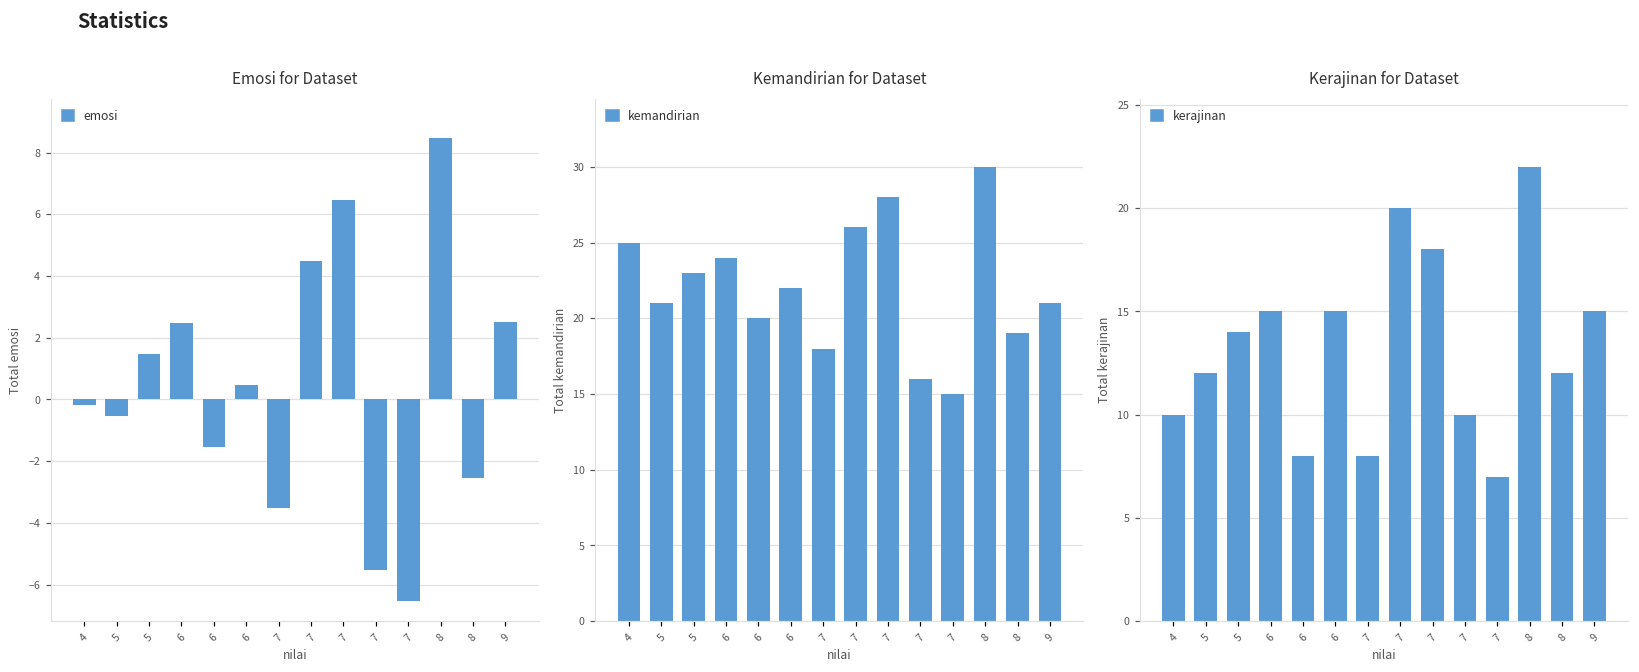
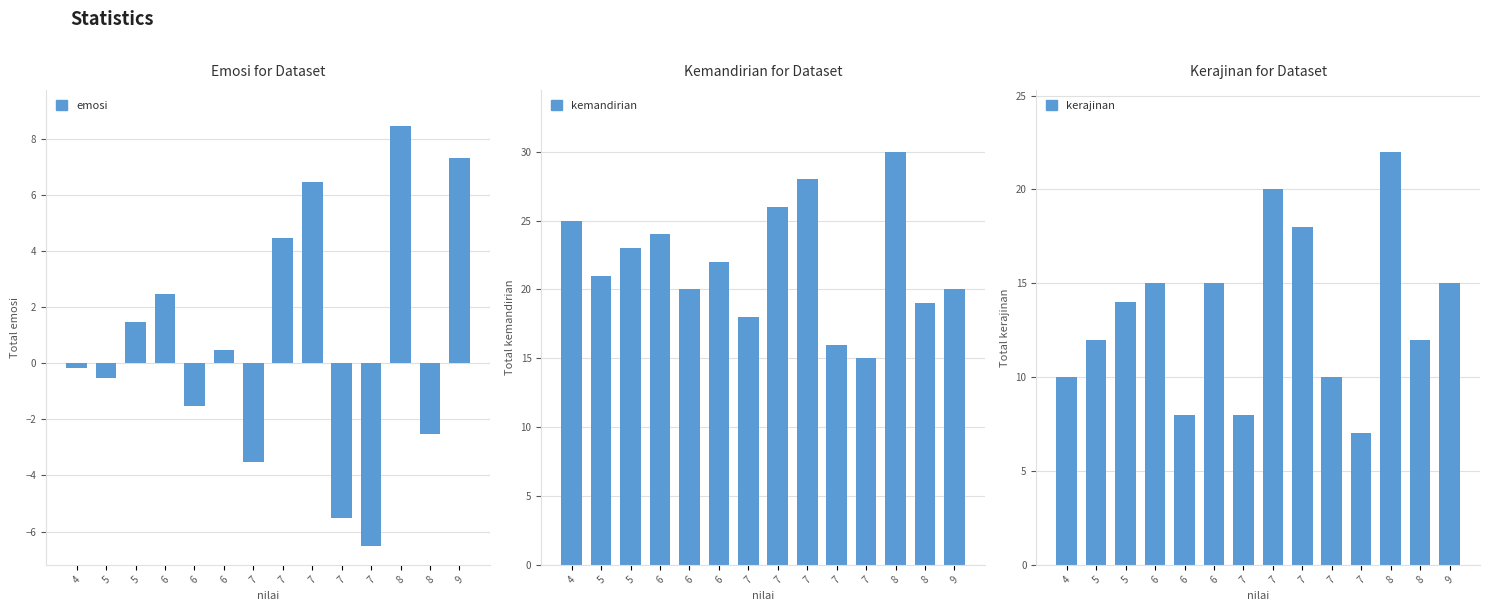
Emosi for Dataset, 9: 2.5 -> 7.3
Kemandirian for Dataset, 9: 21 -> 20
